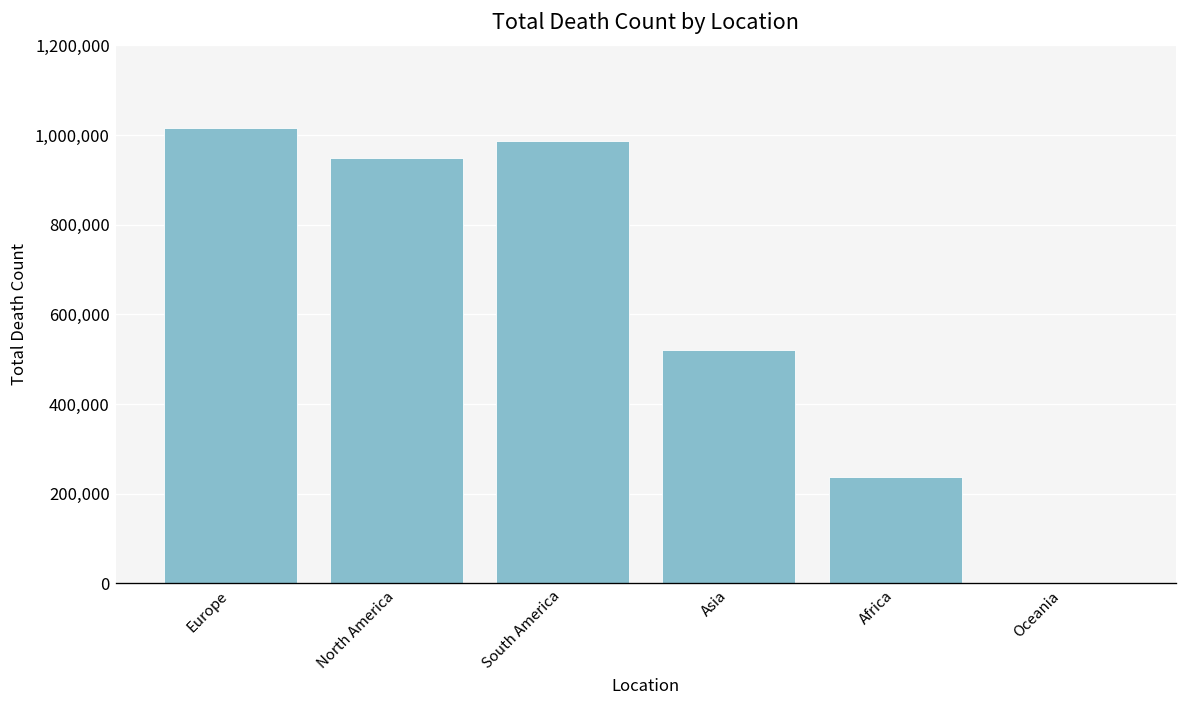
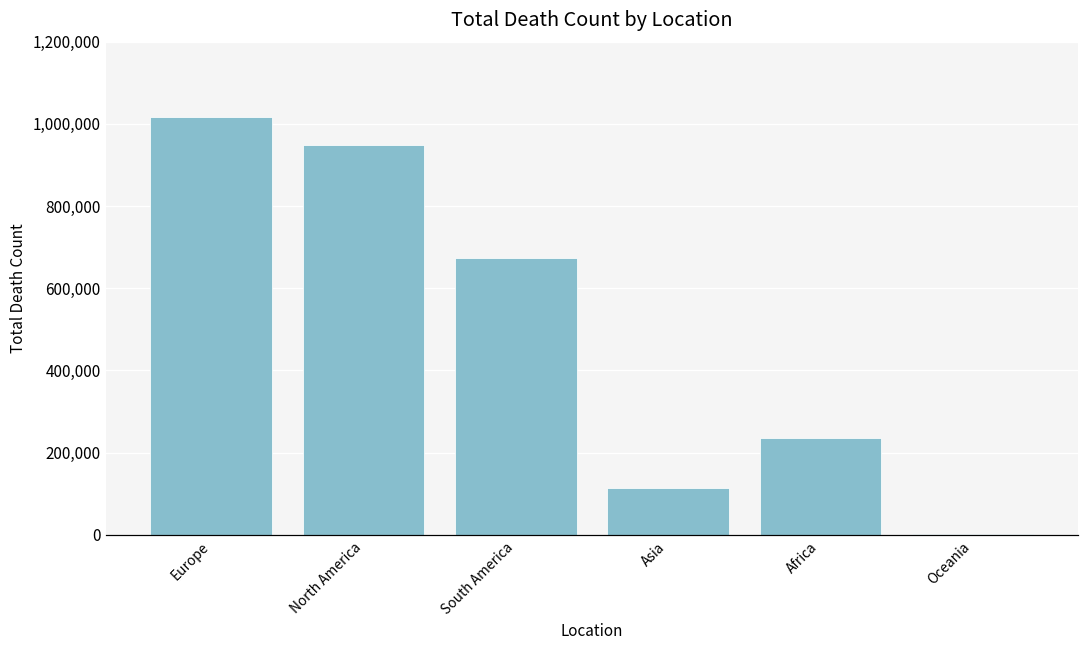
South America: 990,000 -> 670,000
Asia: 520,000 -> 110,000
